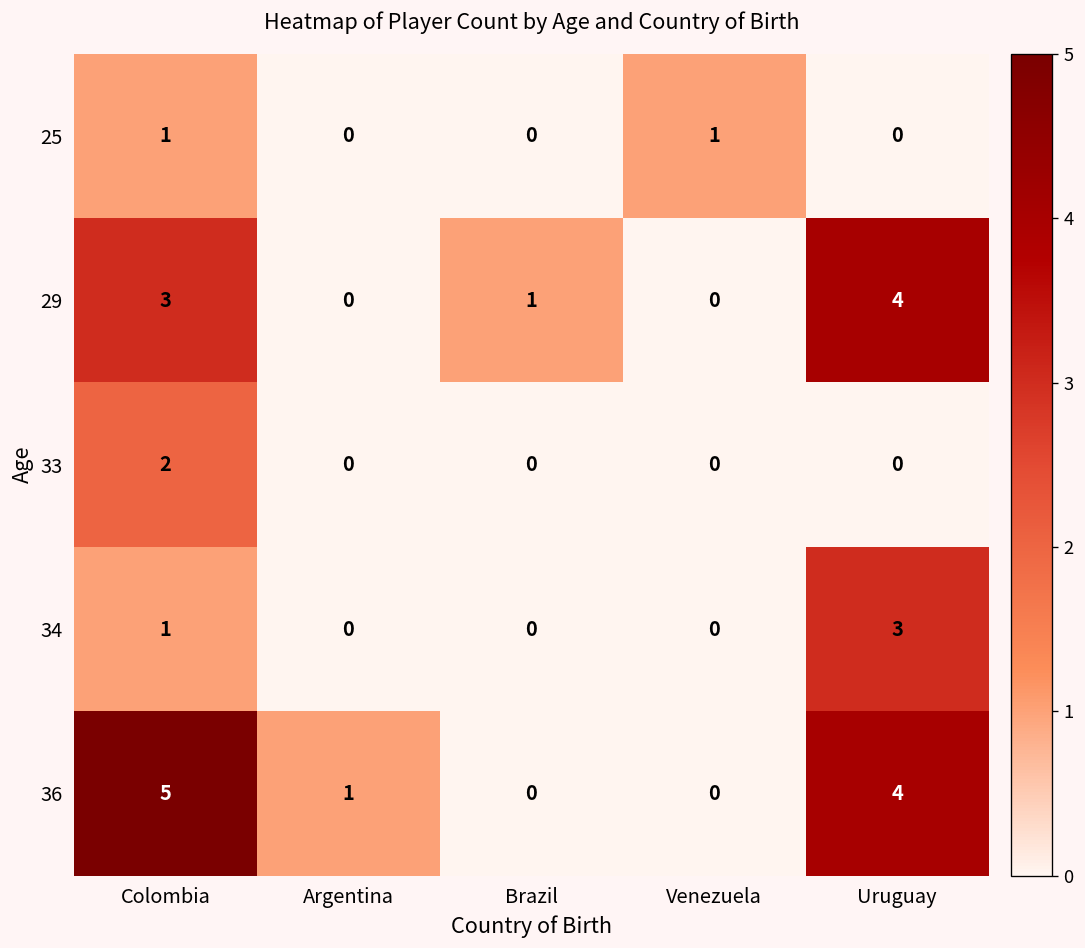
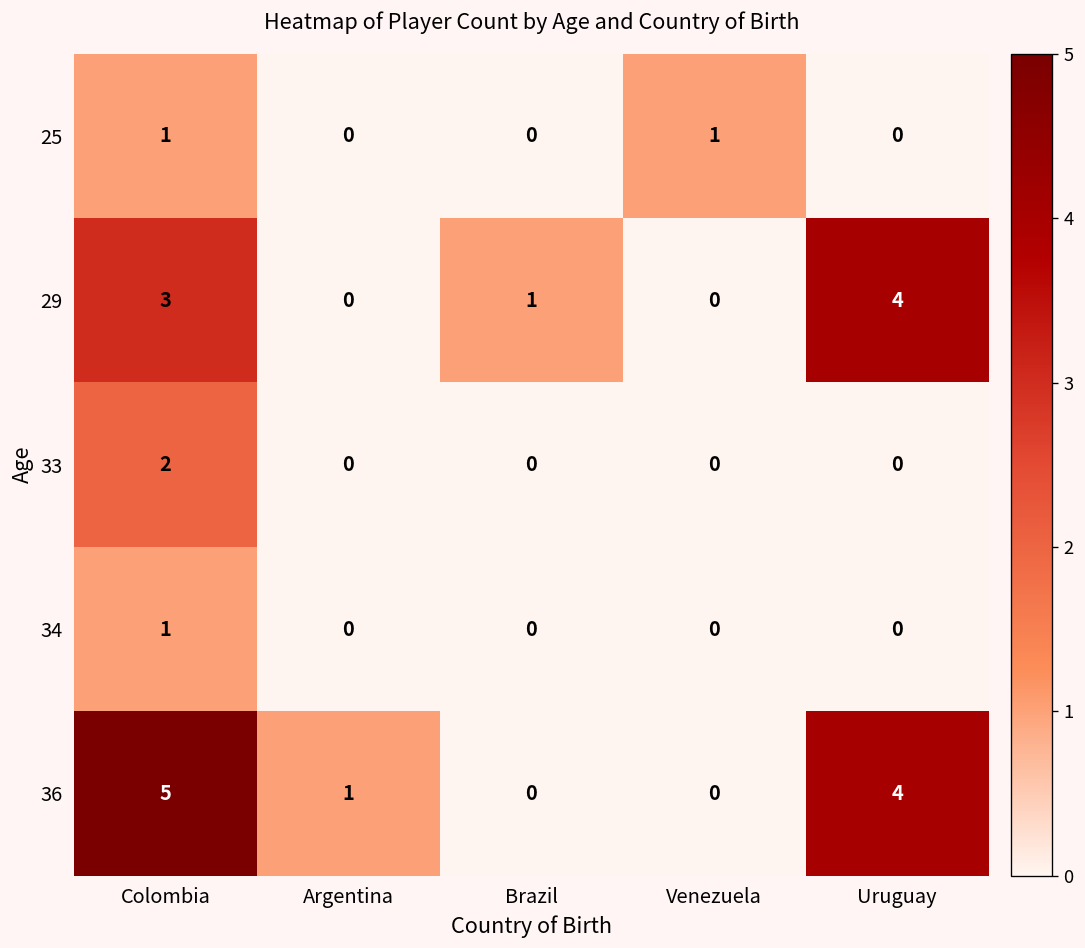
34, Uruguay: 3 -> 0
